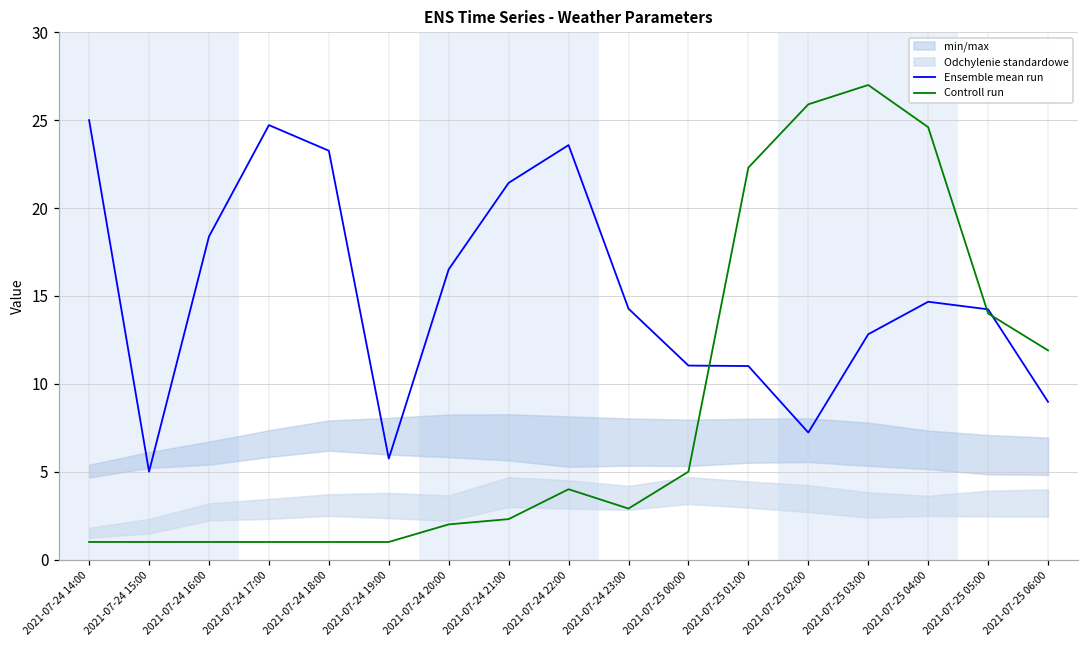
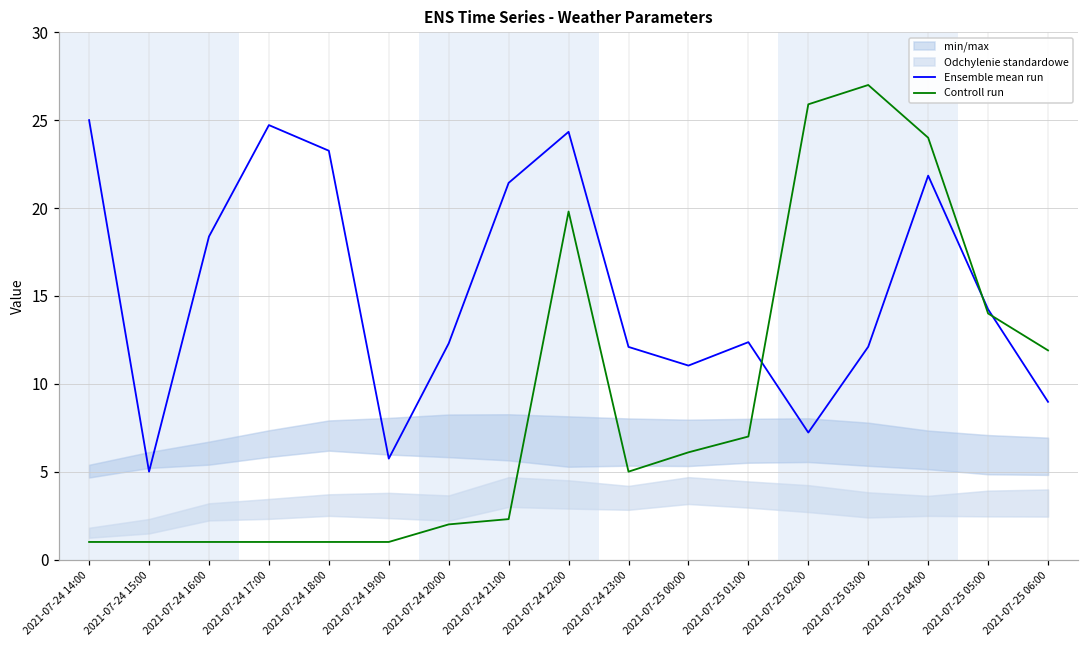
Ensemble mean run, 2021-07-24 20:00: 16.5 -> 12.3
Ensemble mean run, 2021-07-24 22:00: 23.6 -> 24.3
Controll run, 2021-07-24 22:00: 4.0 -> 19.8
Ensemble mean run, 2021-07-24 23:00: 14.3 -> 12.1
Controll run, 2021-07-24 23:00: 2.9 -> 5.0
Controll run, 2021-07-25 00:00: 5.0 -> 6.1
Ensemble mean run, 2021-07-25 01:00: 11.0 -> 12.4
Controll run, 2021-07-25 01:00: 22.3 -> 7.0
Ensemble mean run, 2021-07-25 03:00: 12.8 -> 12.1
Ensemble mean run, 2021-07-25 04:00: 14.7 -> 21.8
Controll run, 2021-07-25 04:00: 24.6 -> 24.0
